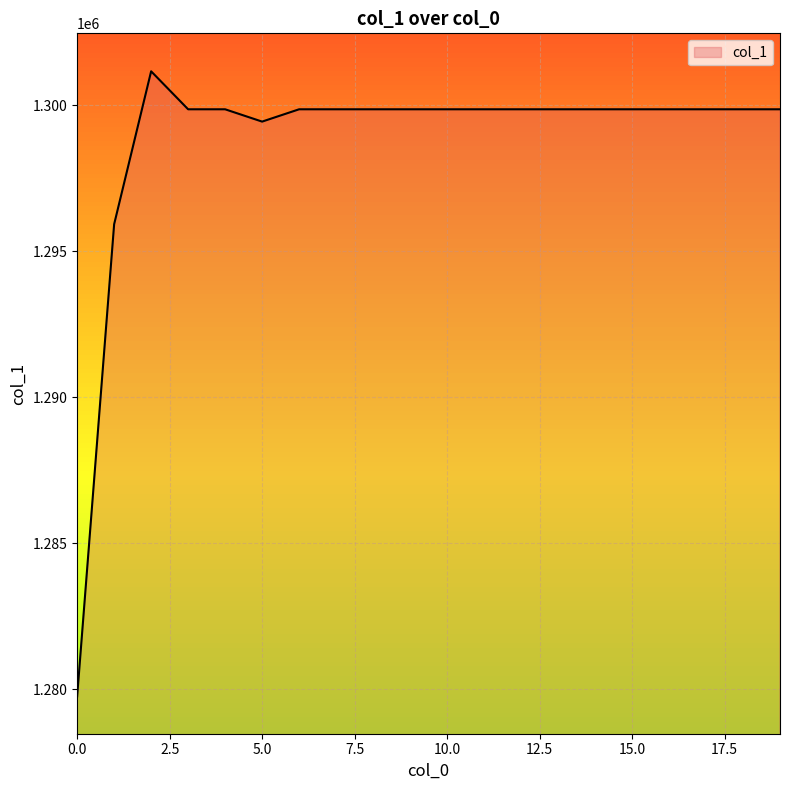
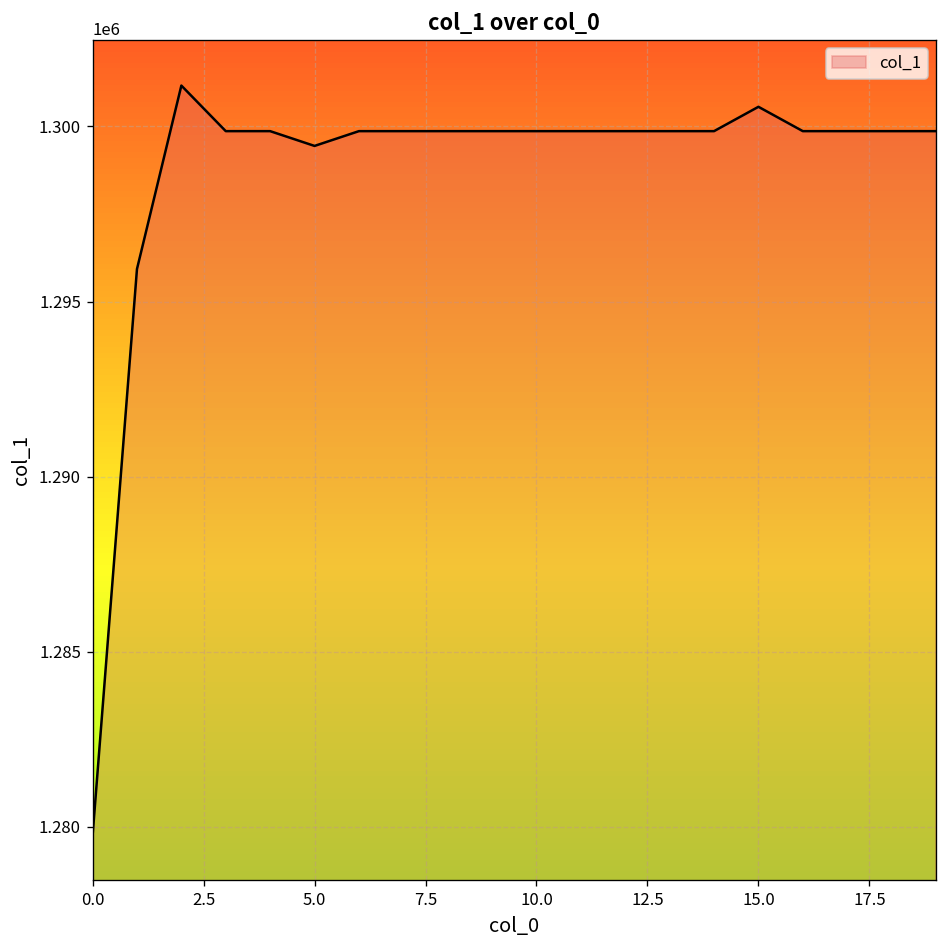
15.0: 1299900 -> 1300600
